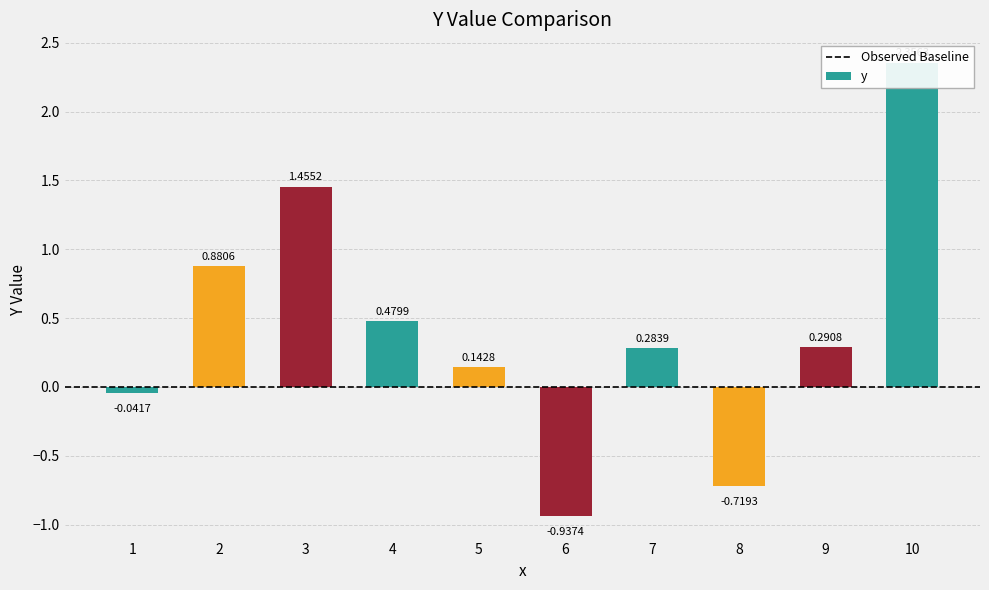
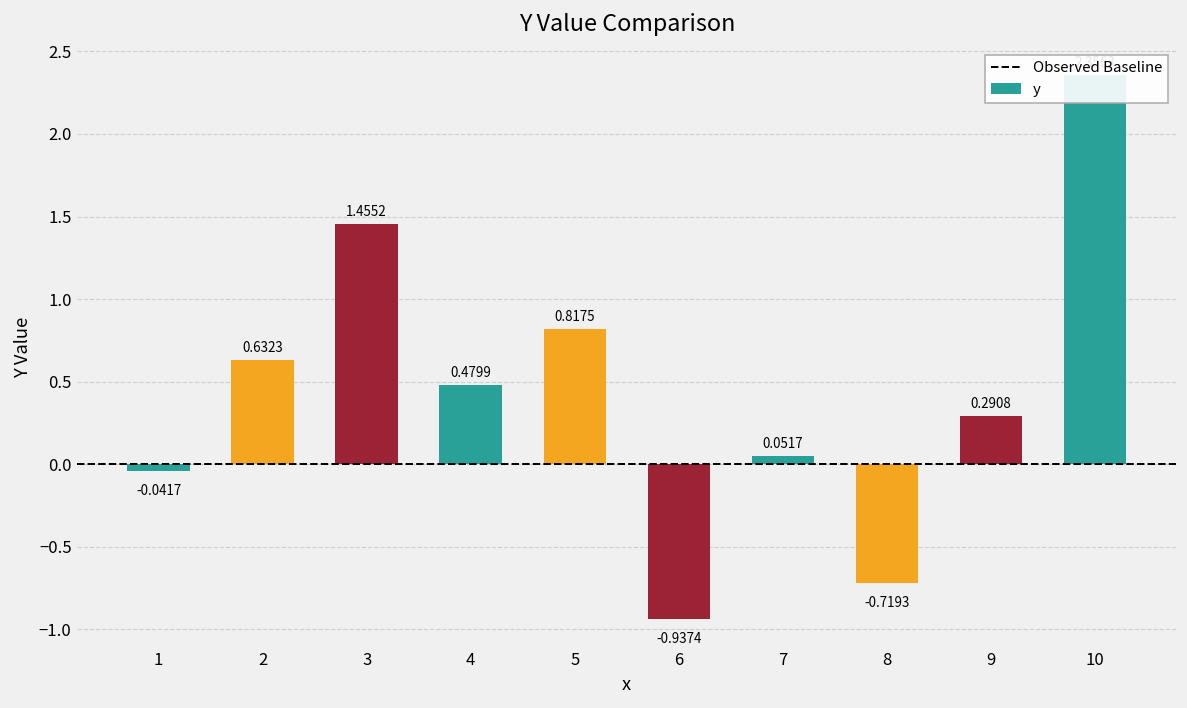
2: 0.8806 -> 0.6323
5: 0.1428 -> 0.8175
7: 0.2839 -> 0.0517
